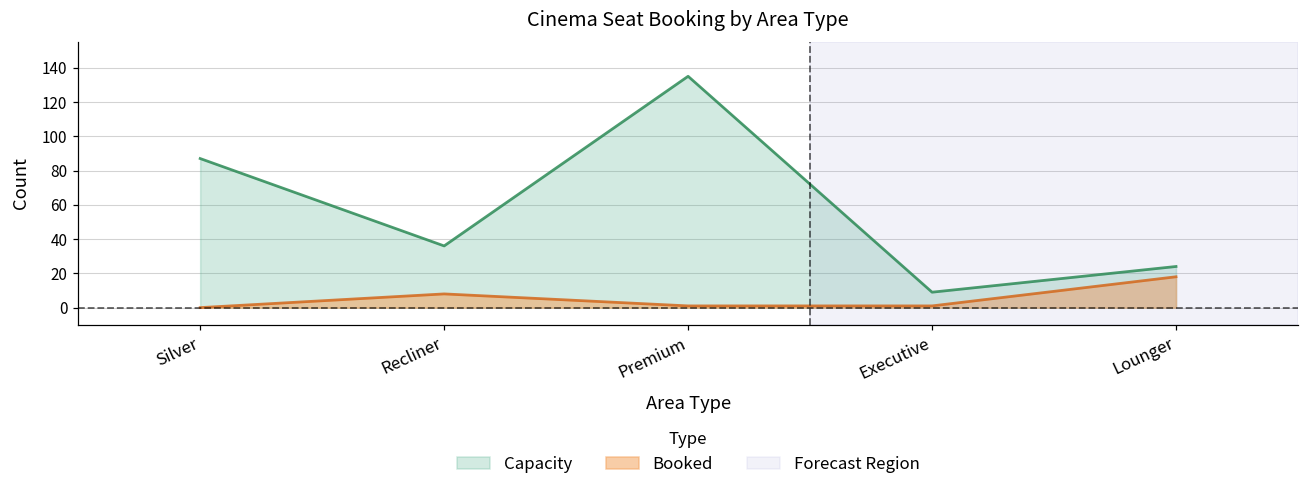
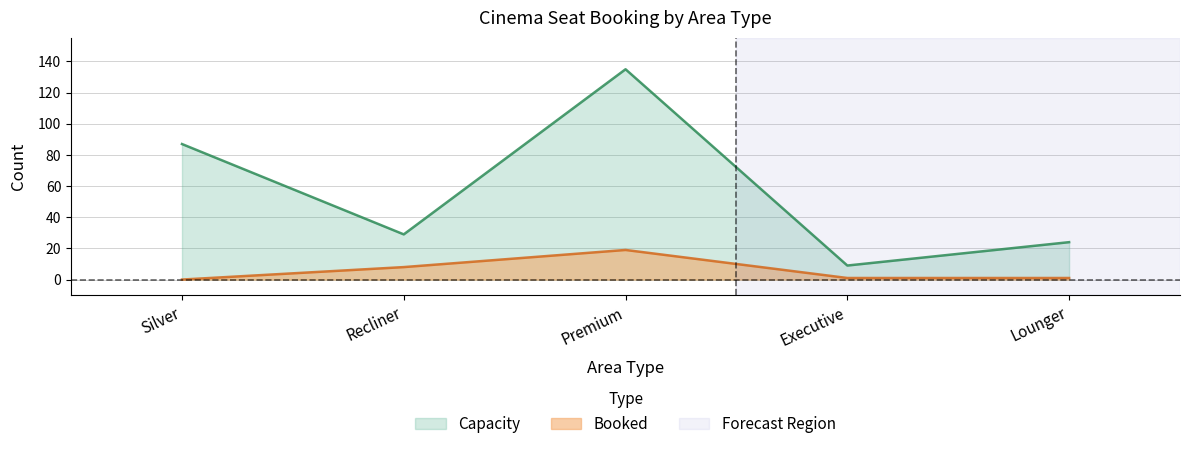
Capacity, Recliner: 36 -> 29
Booked, Premium: 1 -> 19
Booked, Lounger: 18 -> 1
